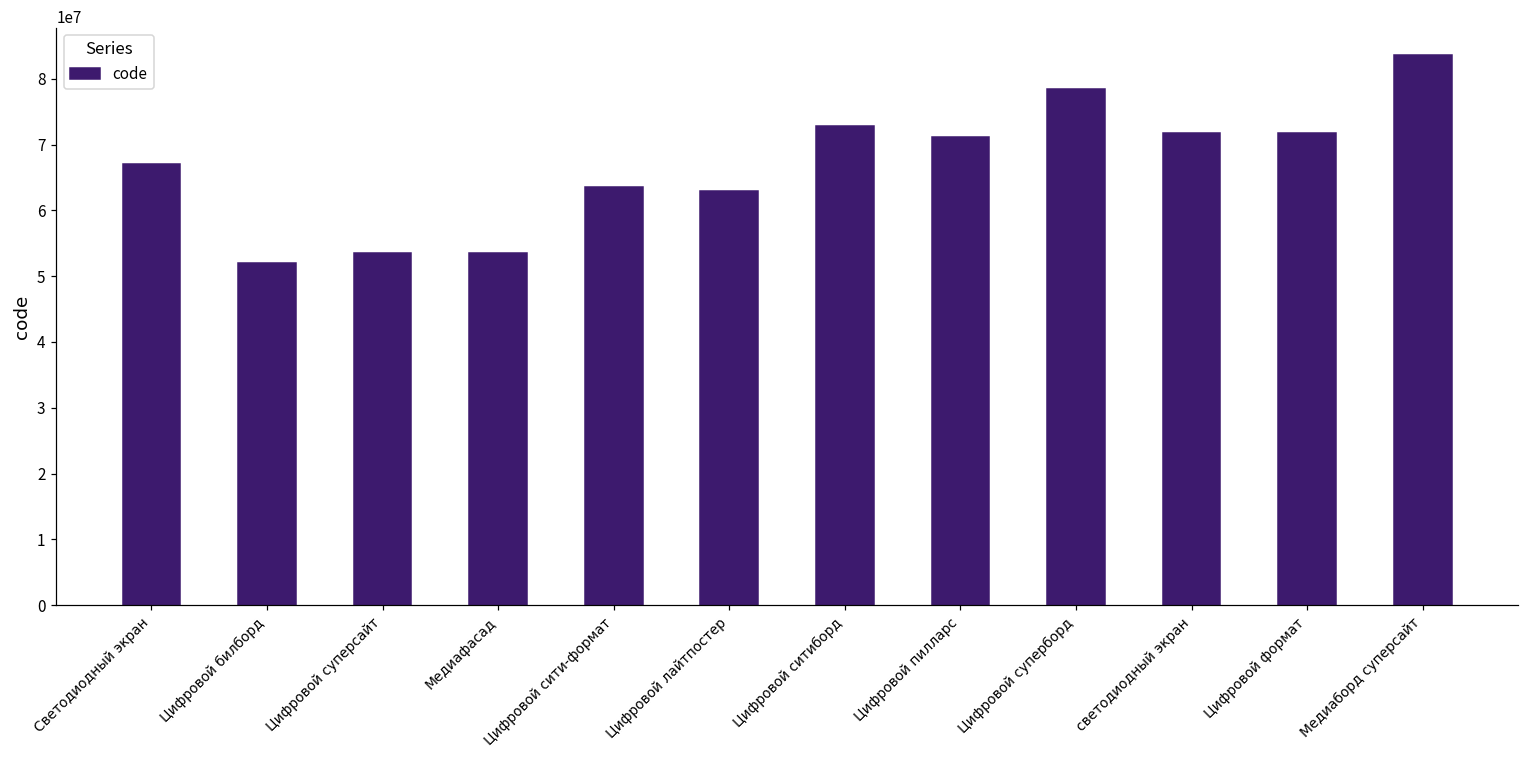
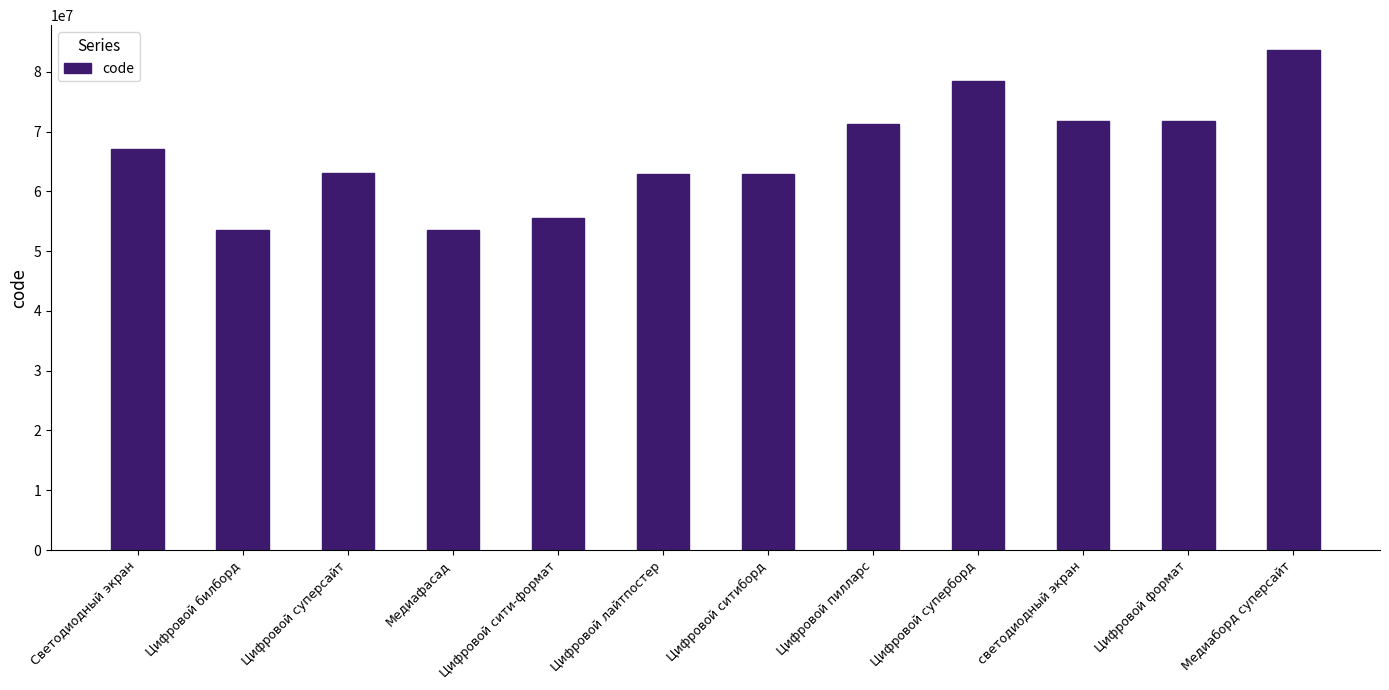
Цифровой билборд: 52000000 -> 53000000
Цифровой суперсайт: 53000000 -> 63000000
Цифровой сити-формат: 64000000 -> 56000000
Цифровой ситиборд: 73000000 -> 63000000
